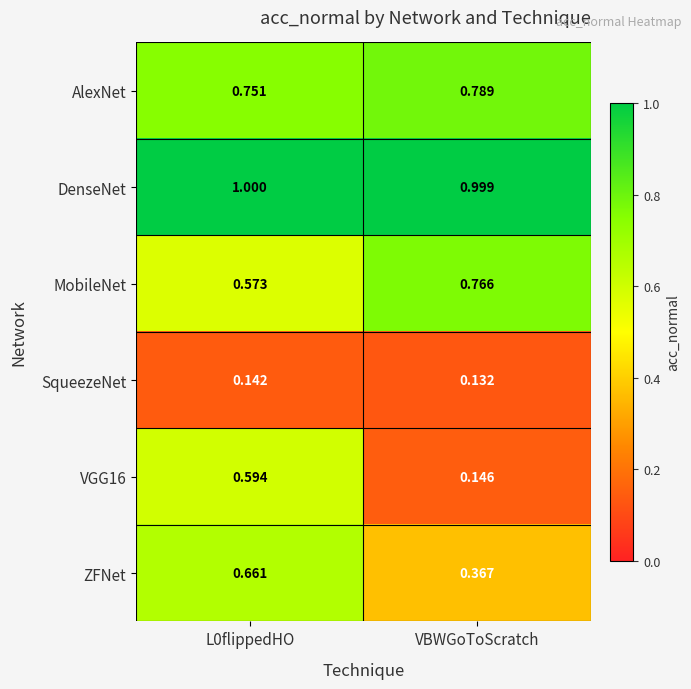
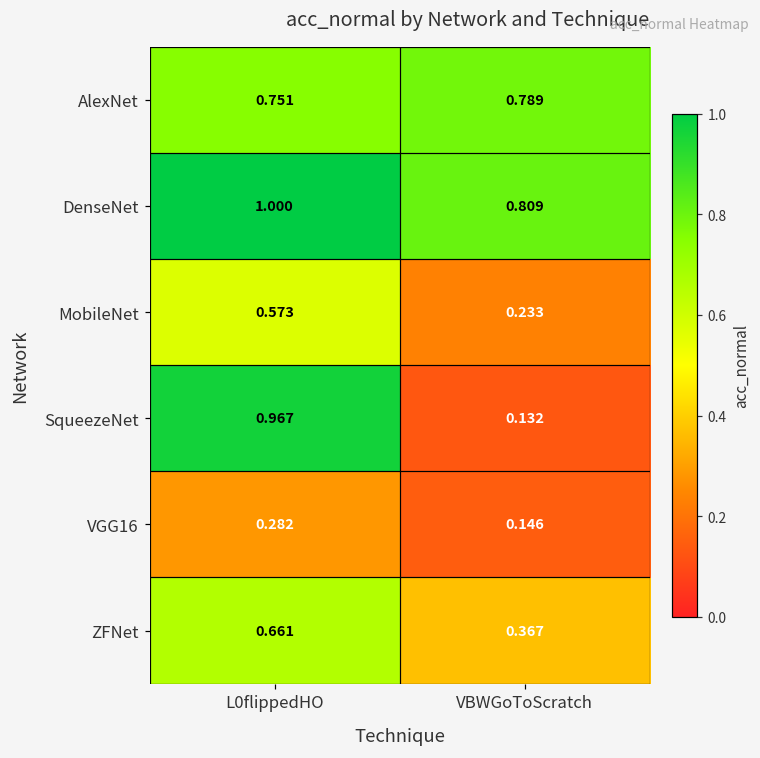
DenseNet, VBWGoToScratch: 0.999 -> 0.809
MobileNet, VBWGoToScratch: 0.766 -> 0.233
SqueezeNet, L0flippedHO: 0.142 -> 0.967
VGG16, L0flippedHO: 0.594 -> 0.282
